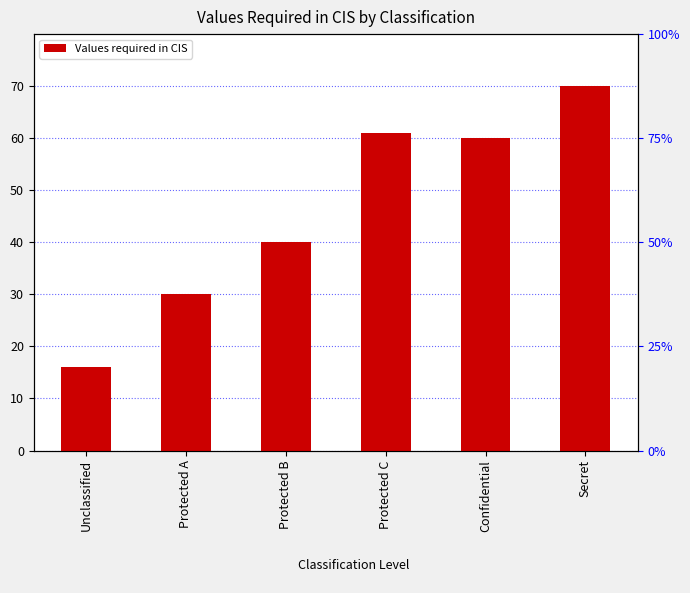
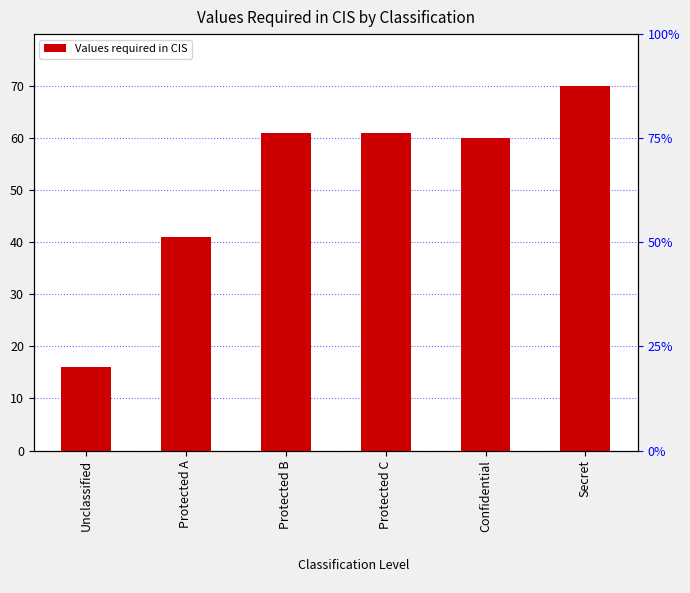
Protected A: 30 -> 41
Protected B: 40 -> 61
